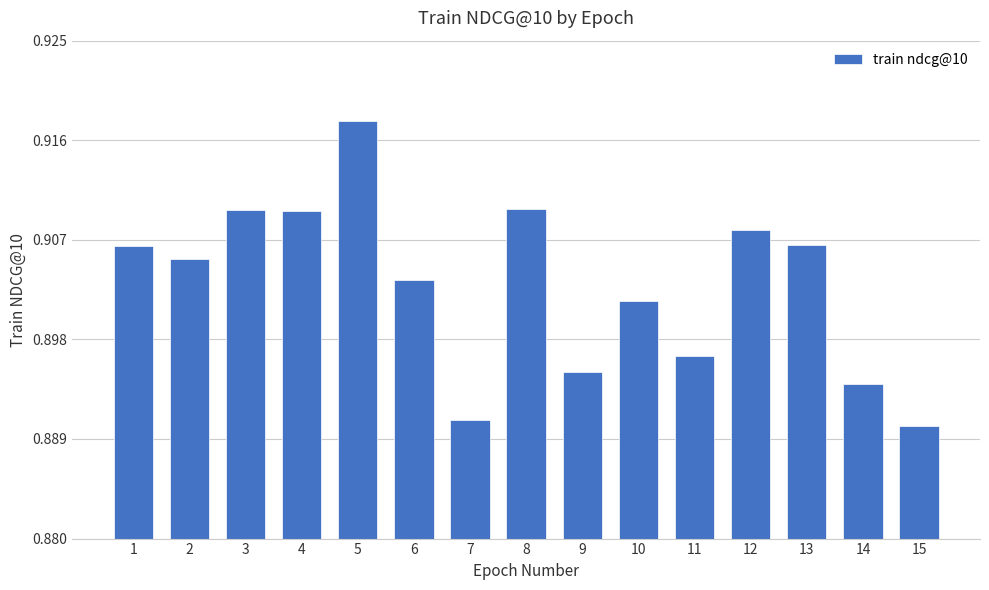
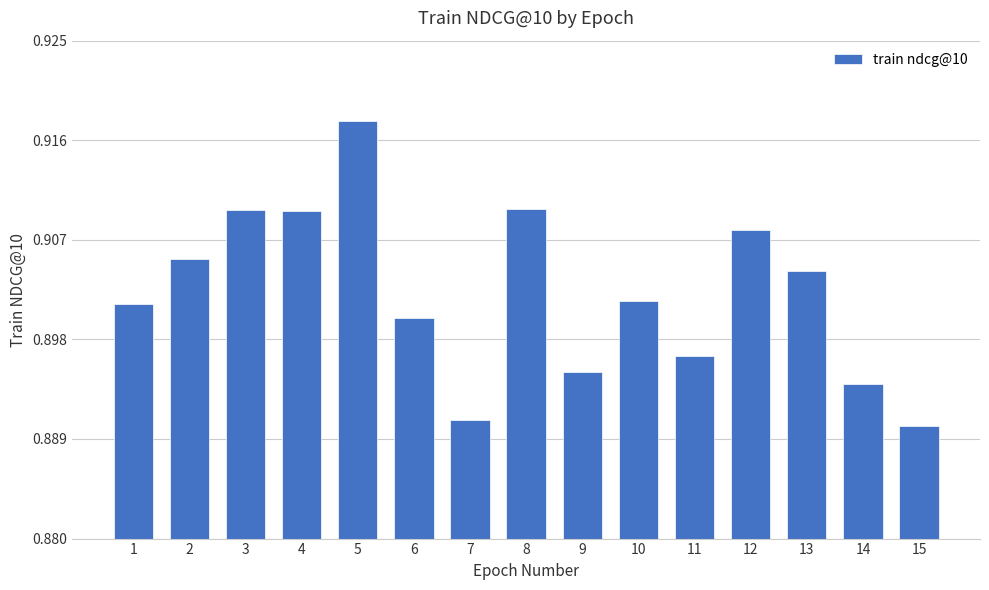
1: 0.9064 -> 0.9012
6: 0.9033 -> 0.8999
13: 0.9065 -> 0.9042
